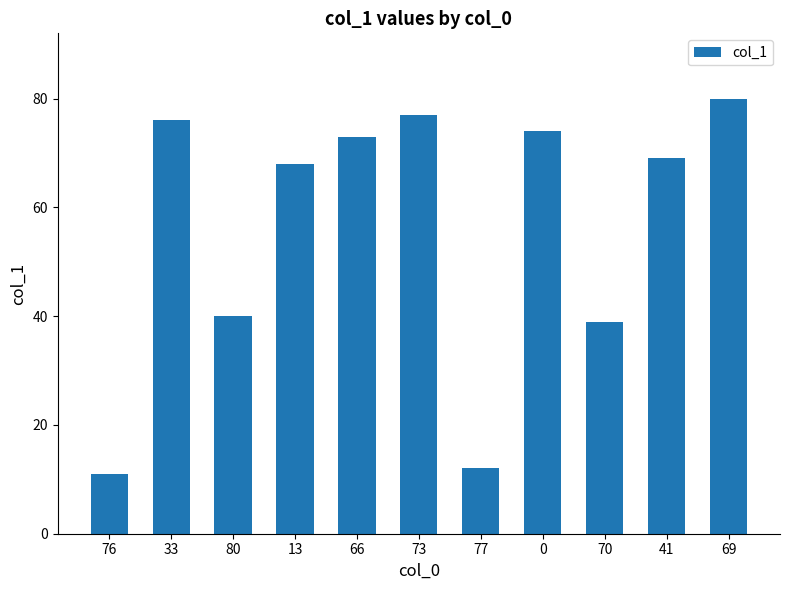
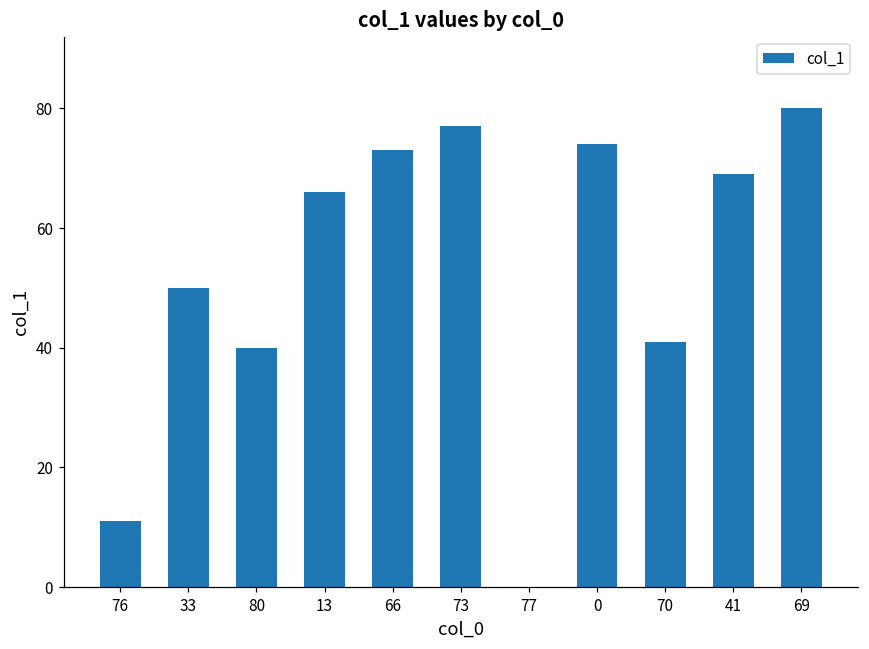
33: 76 -> 50
13: 68 -> 66
77: 12 -> 0
70: 39 -> 41
